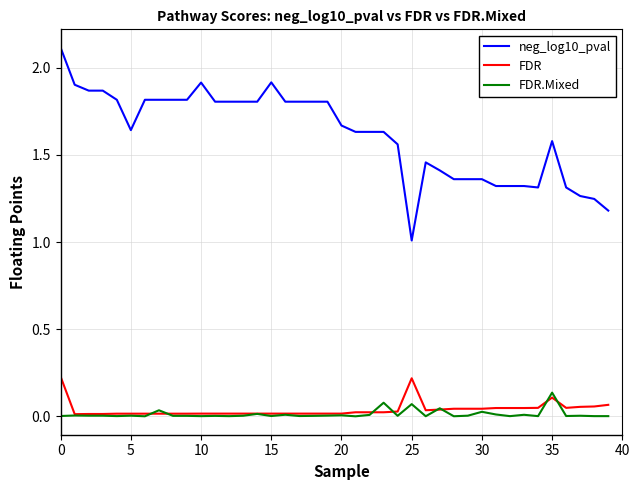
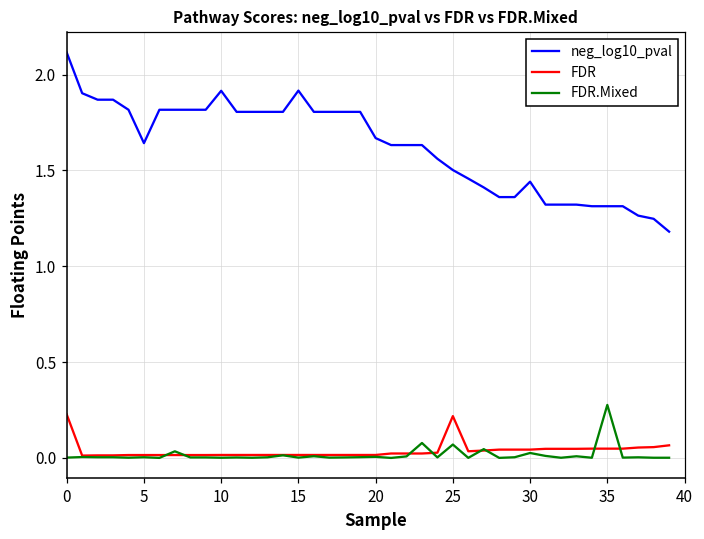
neg_log10_pval, 25: 1.01 -> 1.50
neg_log10_pval, 30: 1.36 -> 1.44
neg_log10_pval, 35: 1.58 -> 1.31
FDR, 35: 0.11 -> 0.05
FDR.Mixed, 35: 0.14 -> 0.28
